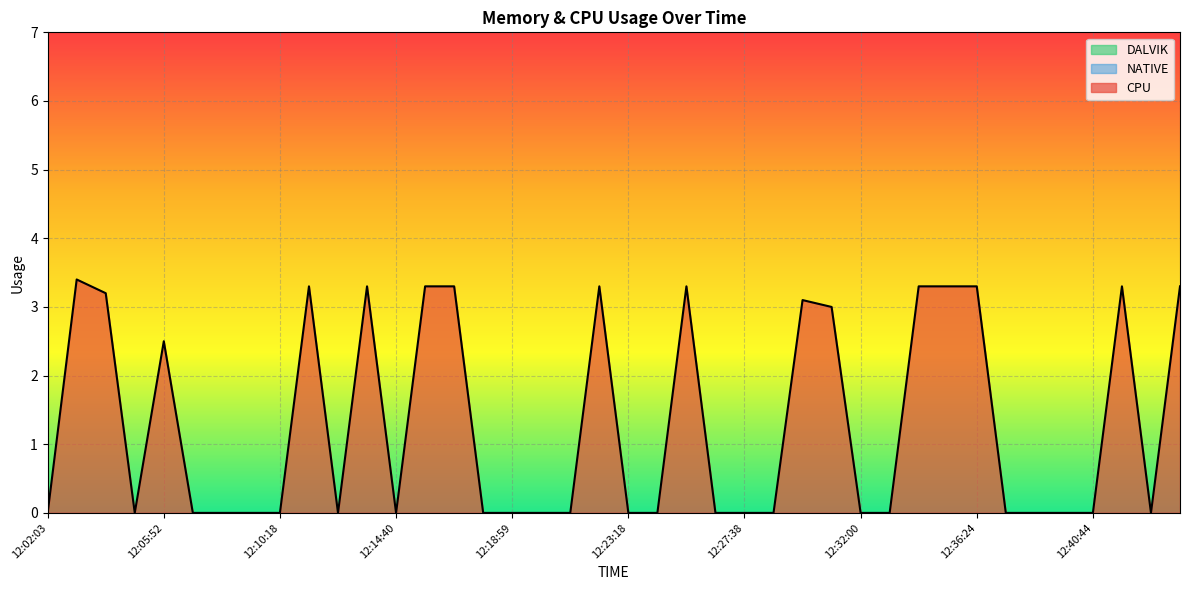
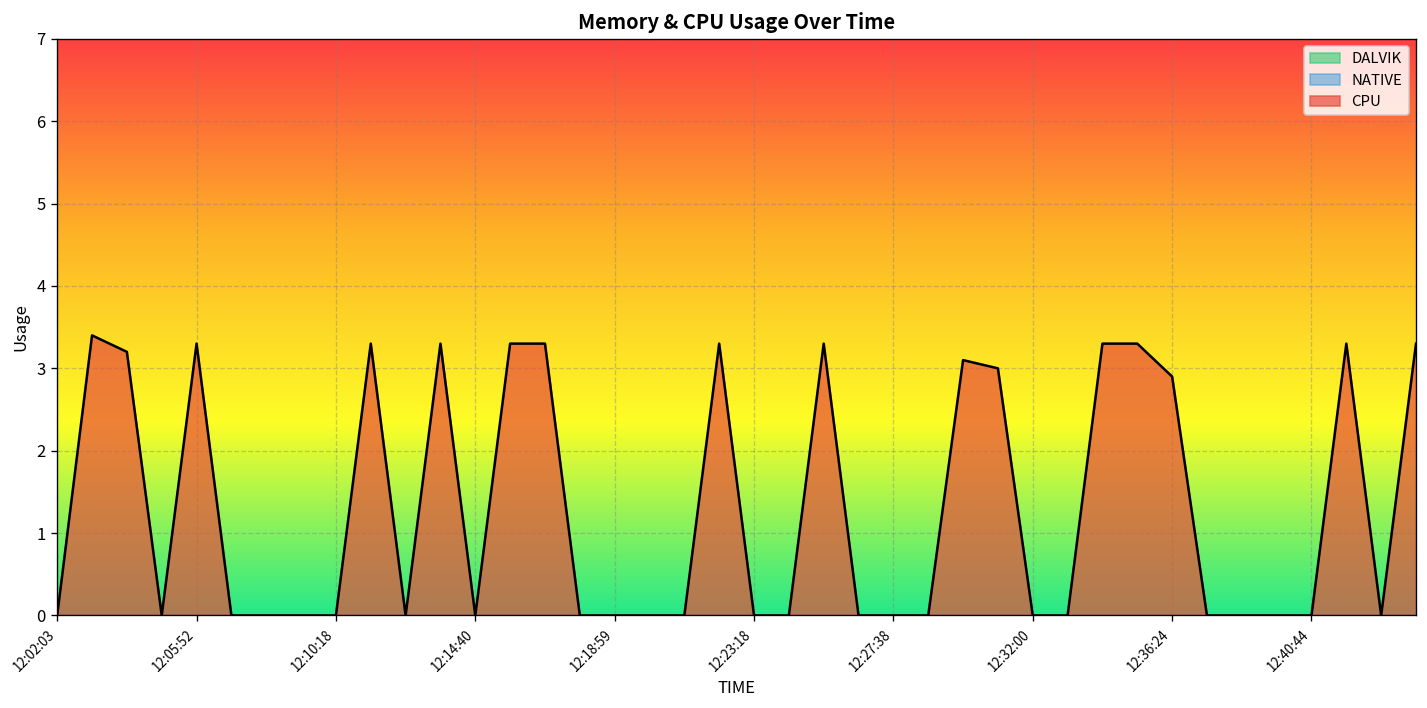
CPU, 12:05:52: 2.5 -> 3.3
CPU, 12:36:24: 3.3 -> 2.9
